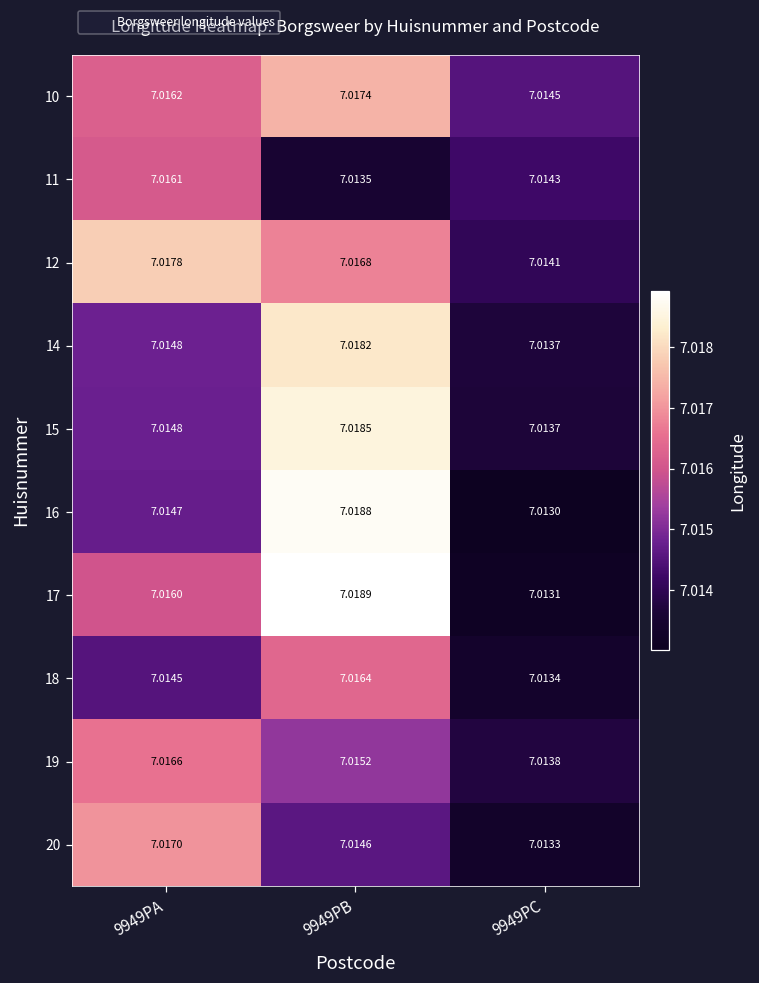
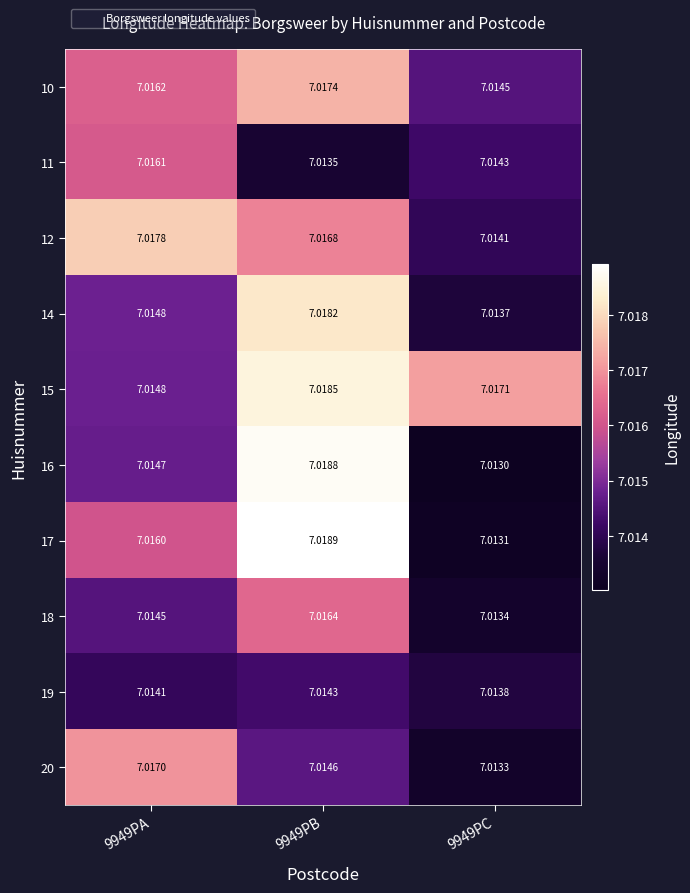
15, 9949PC: 7.0137 -> 7.0171
19, 9949PA: 7.0166 -> 7.0141
19, 9949PB: 7.0152 -> 7.0143
